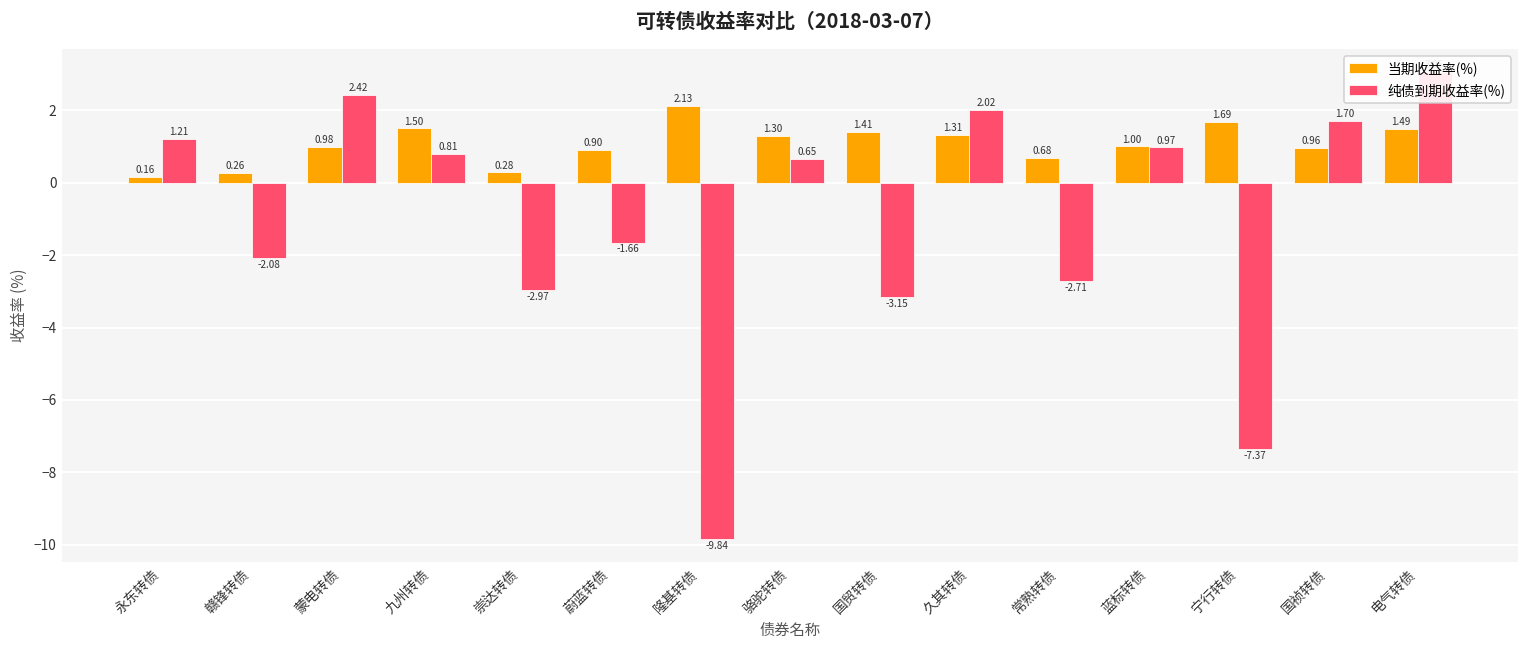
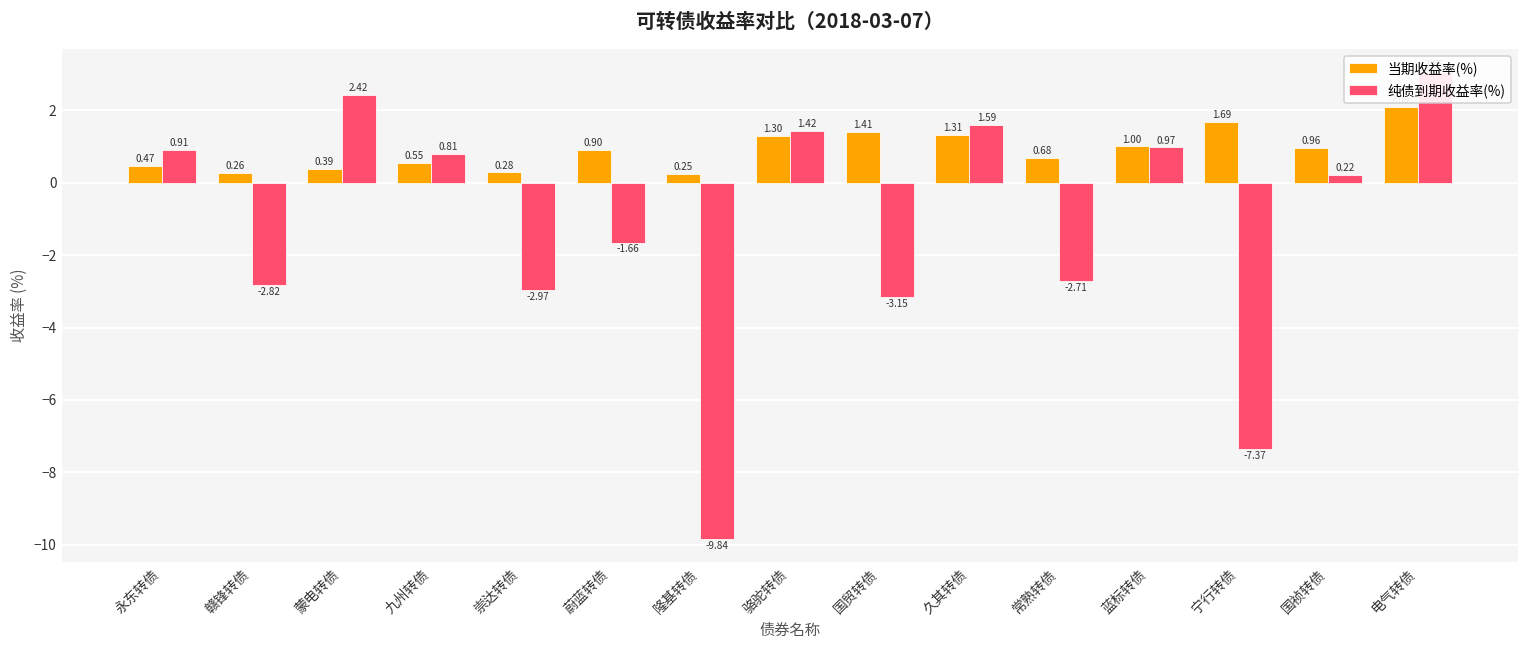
当期收益率(%), 永东转债: 0.16 -> 0.47
纯债到期收益率(%), 永东转债: 1.21 -> 0.91
纯债到期收益率(%), 赣锋转债: -2.08 -> -2.82
当期收益率(%), 蒙电转债: 0.98 -> 0.39
当期收益率(%), 九州转债: 1.50 -> 0.55
当期收益率(%), 隆基转债: 2.13 -> 0.25
纯债到期收益率(%), 骆驼转债: 0.65 -> 1.42
纯债到期收益率(%), 久其转债: 2.02 -> 1.59
纯债到期收益率(%), 国祯转债: 1.70 -> 0.22
当期收益率(%), 电气转债: 1.5 -> 2.1
